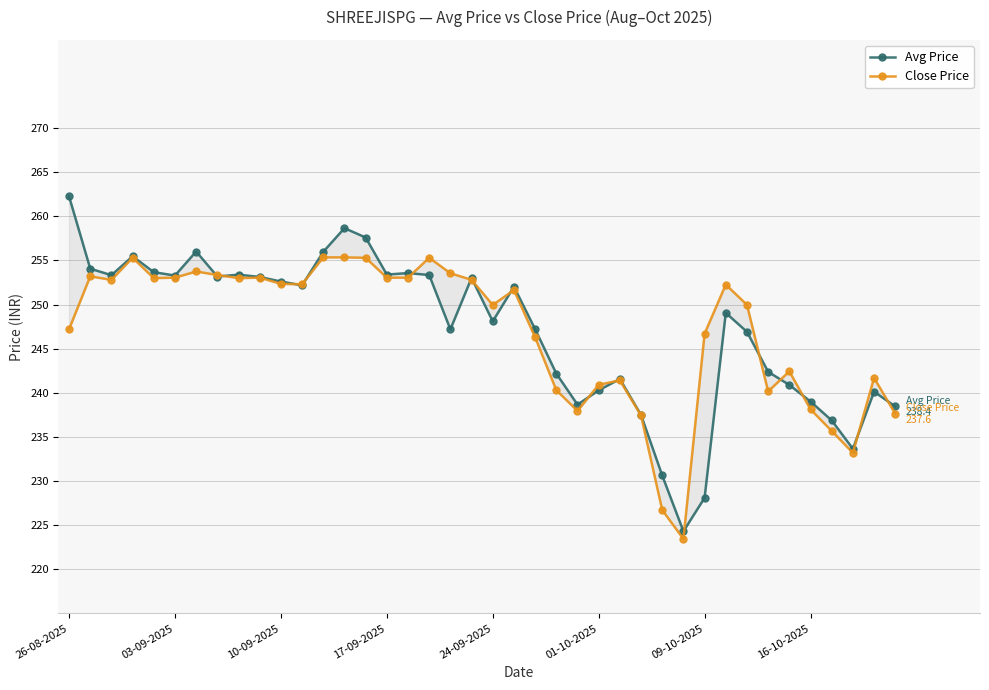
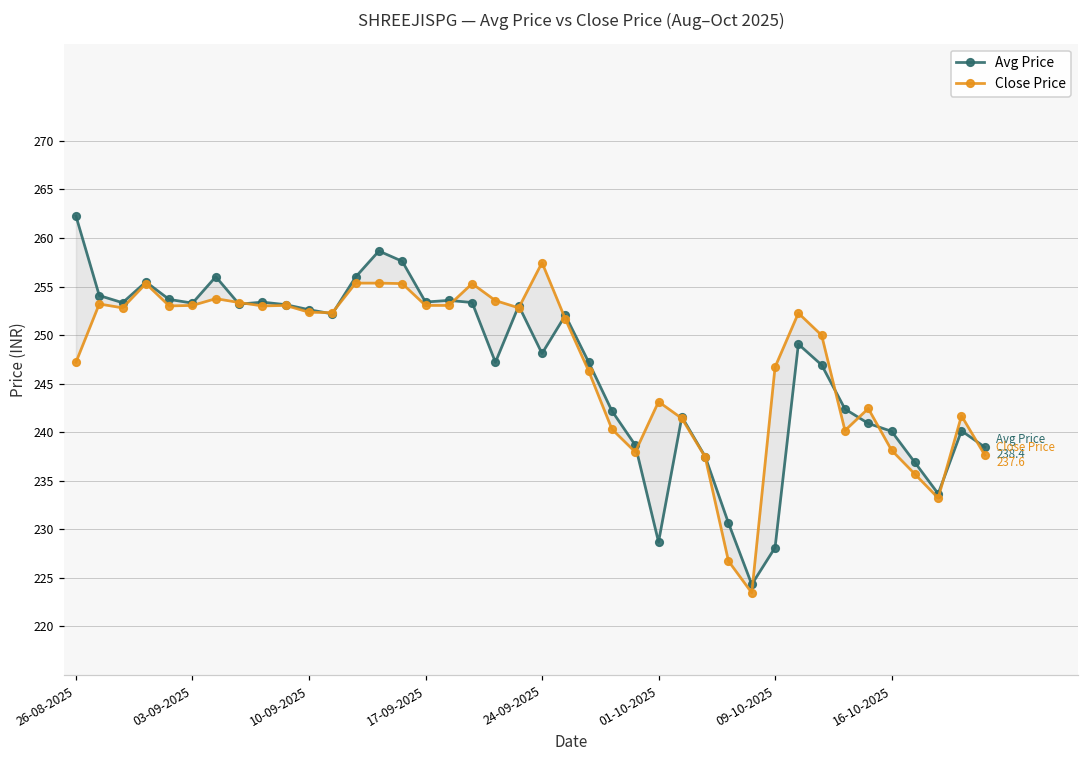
Close Price, 24-09-2025: 250 -> 257
Avg Price, 01-10-2025: 240 -> 229
Close Price, 01-10-2025: 241 -> 243
Avg Price, 16-10-2025: 239 -> 240
